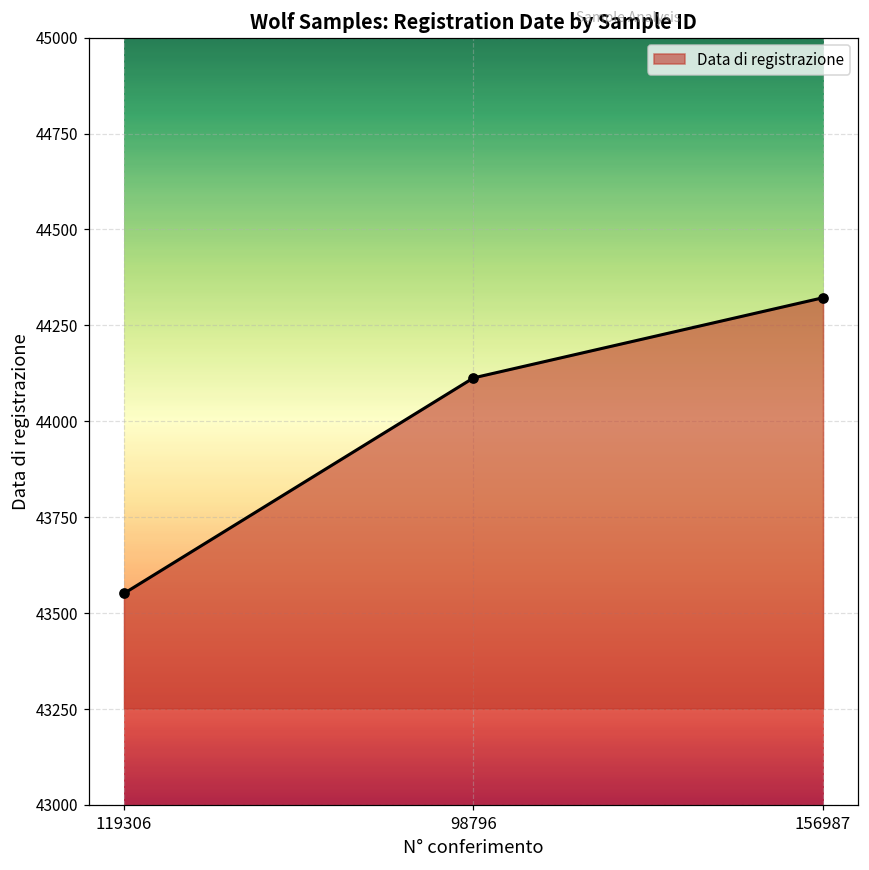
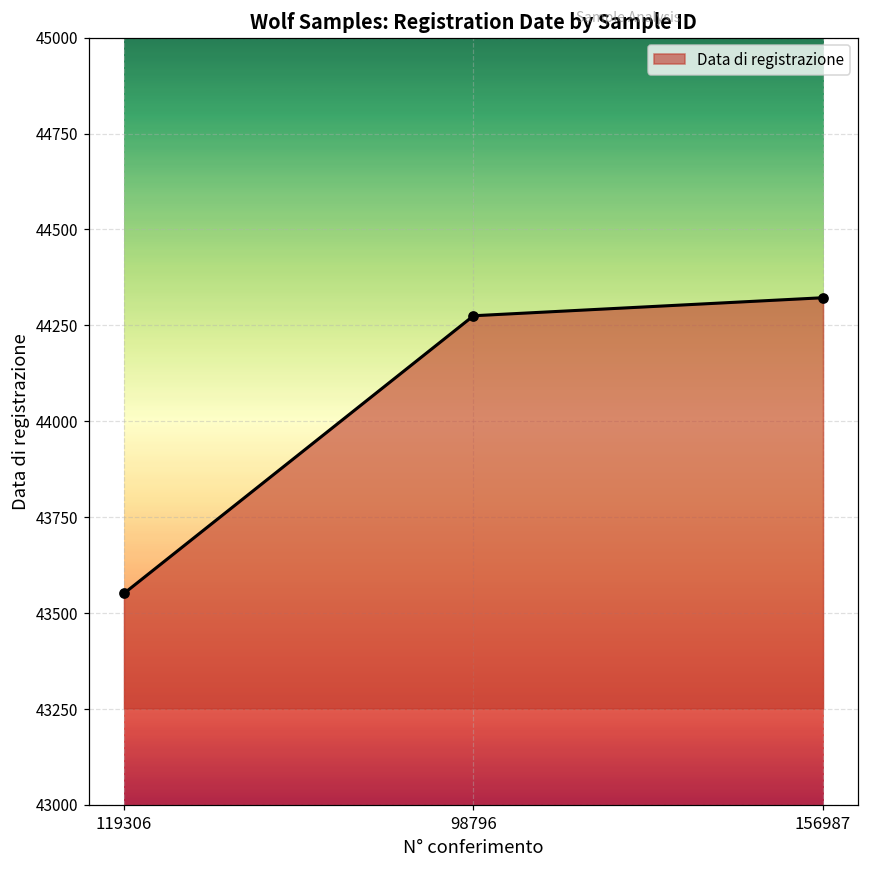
98796: 44110 -> 44280
